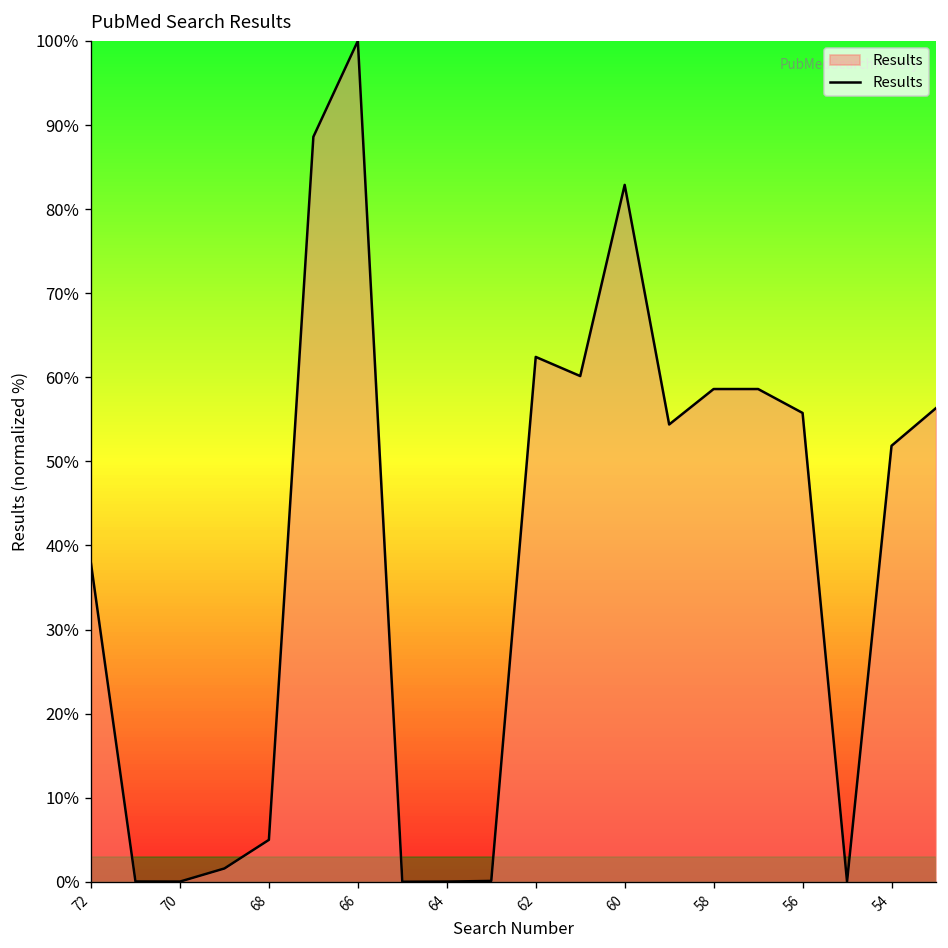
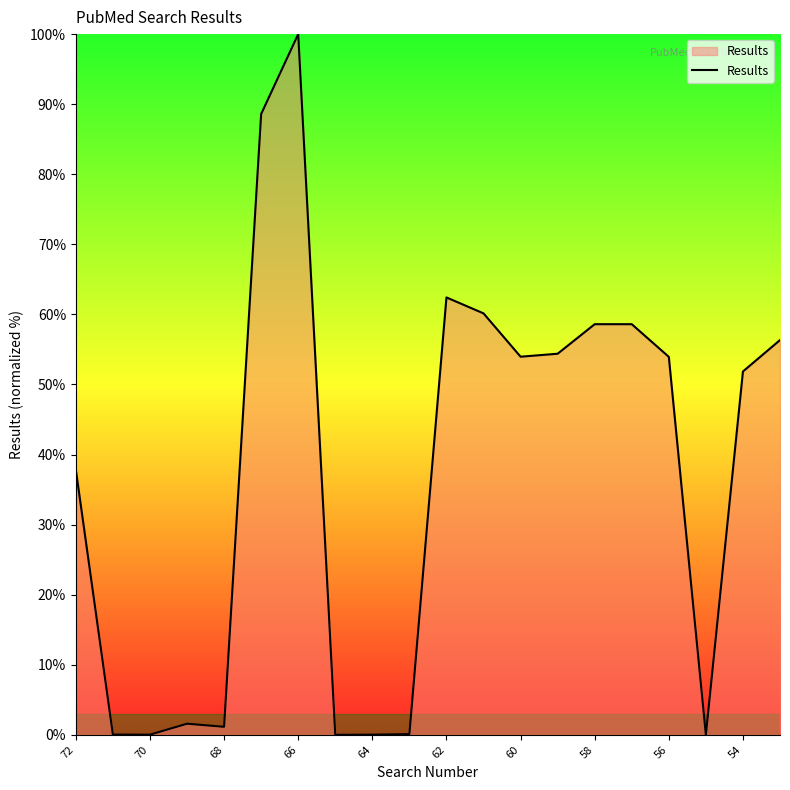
68: 5% -> 1%
60: 83% -> 54%
56: 56% -> 54%
